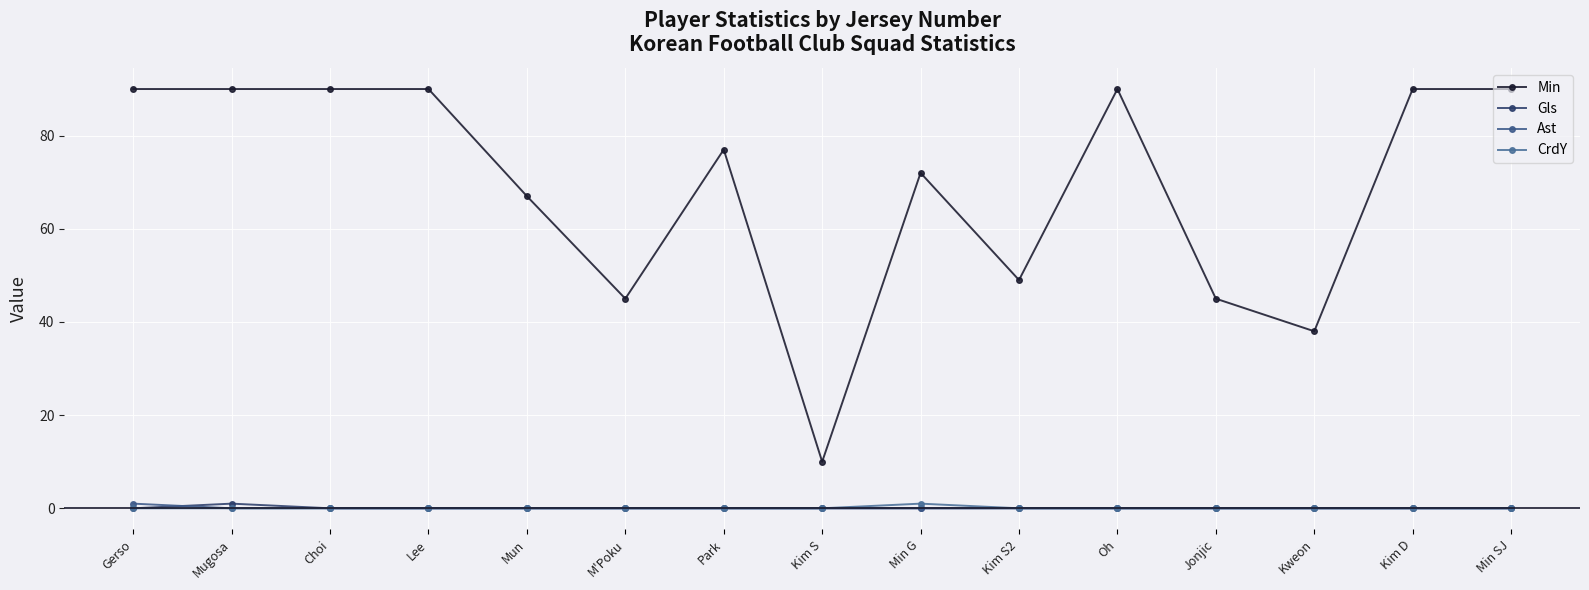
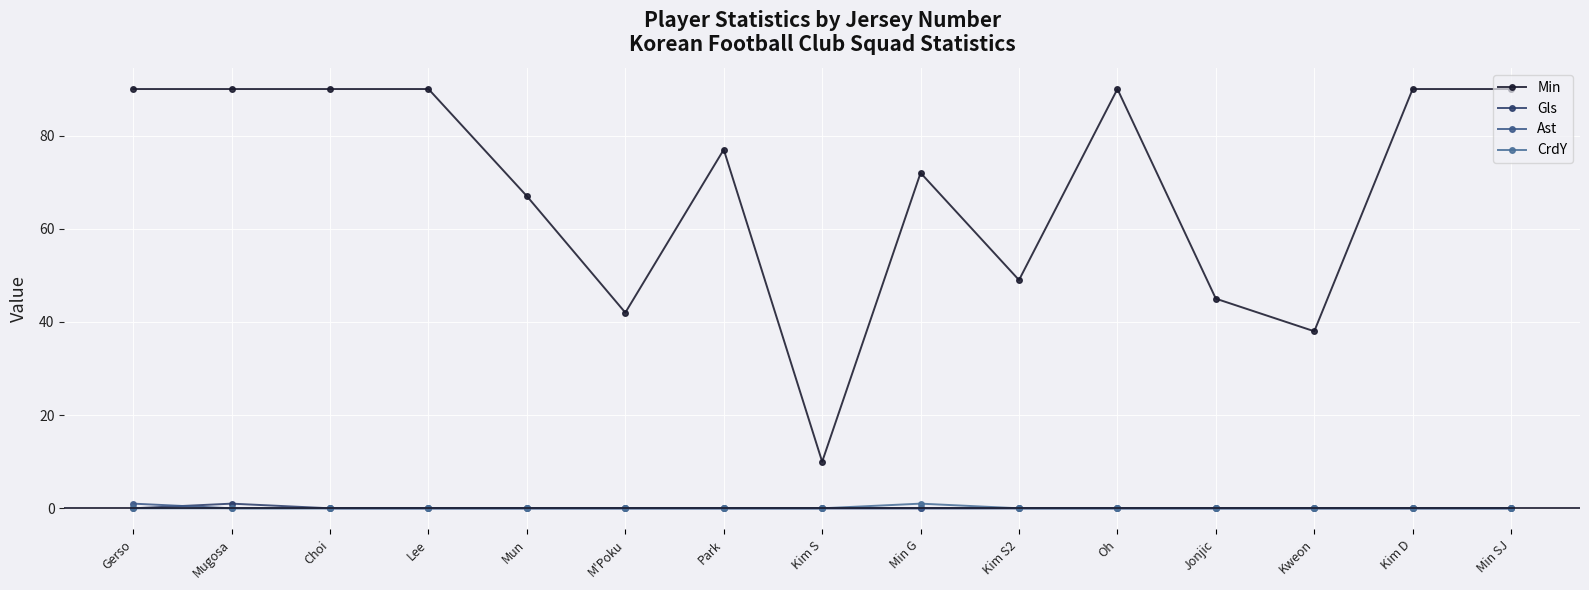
Min, M'Poku: 45 -> 42
